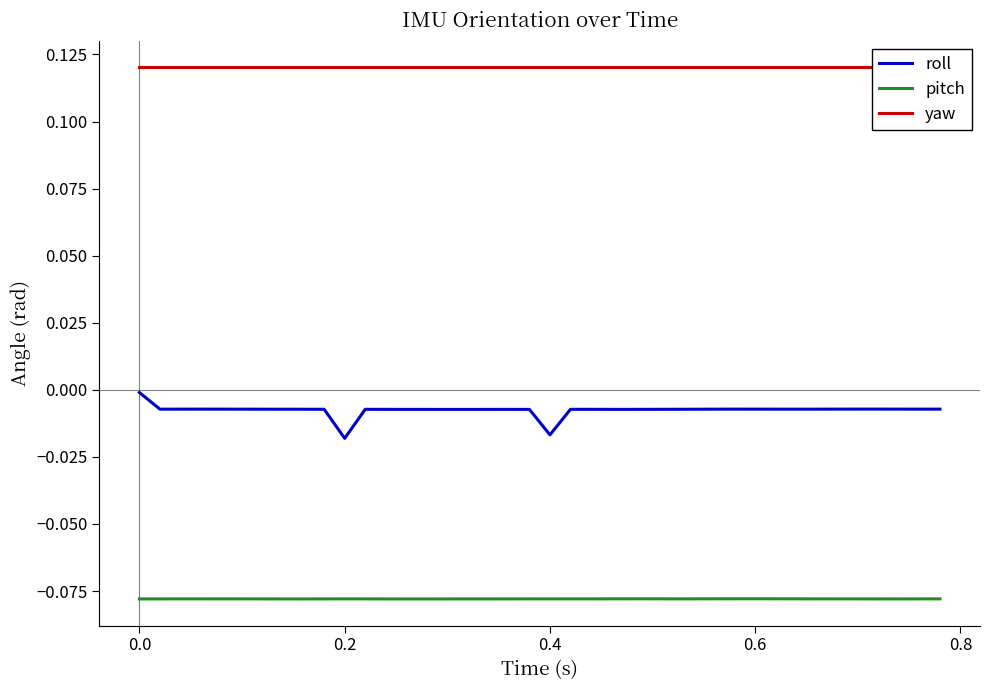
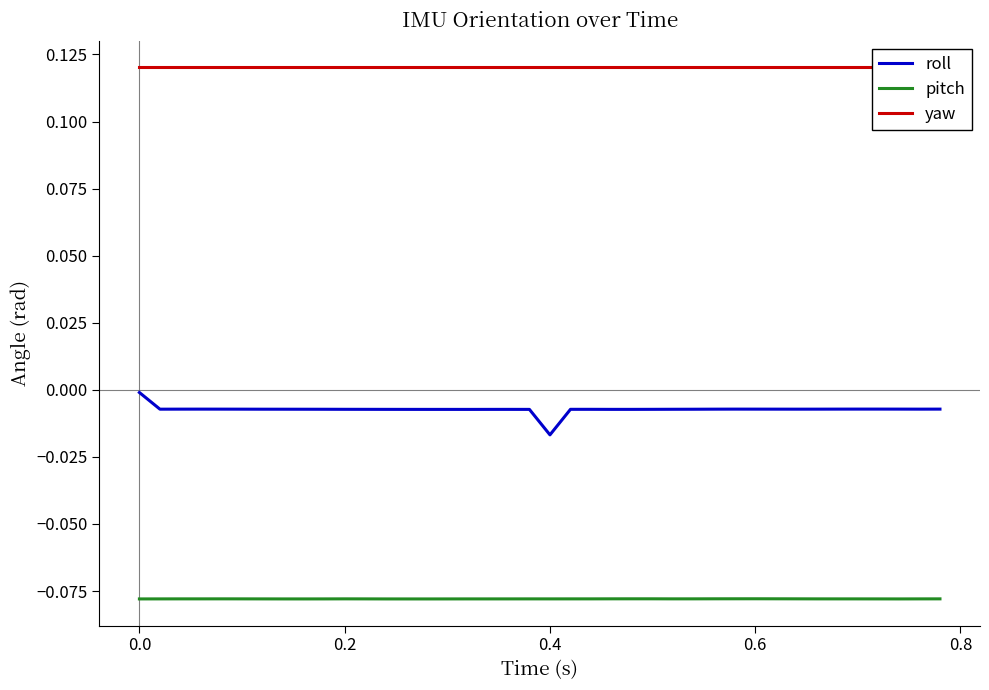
roll, 0.2: -0.018 -> -0.007
